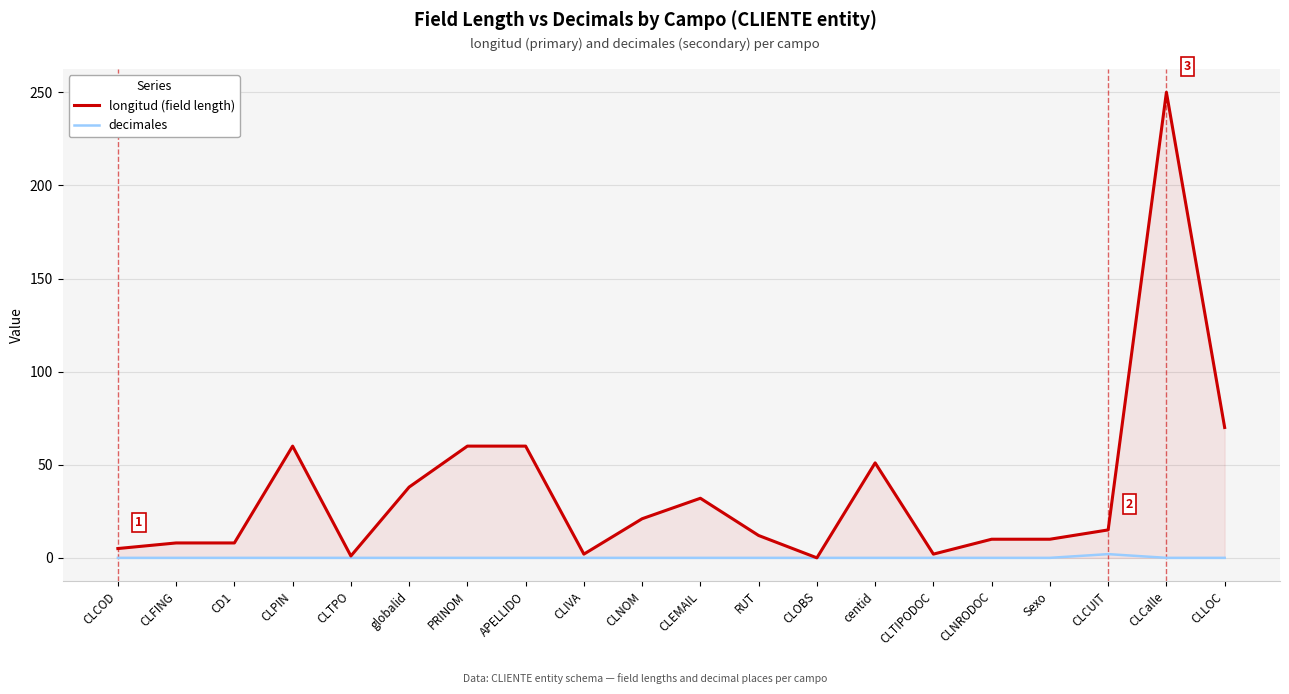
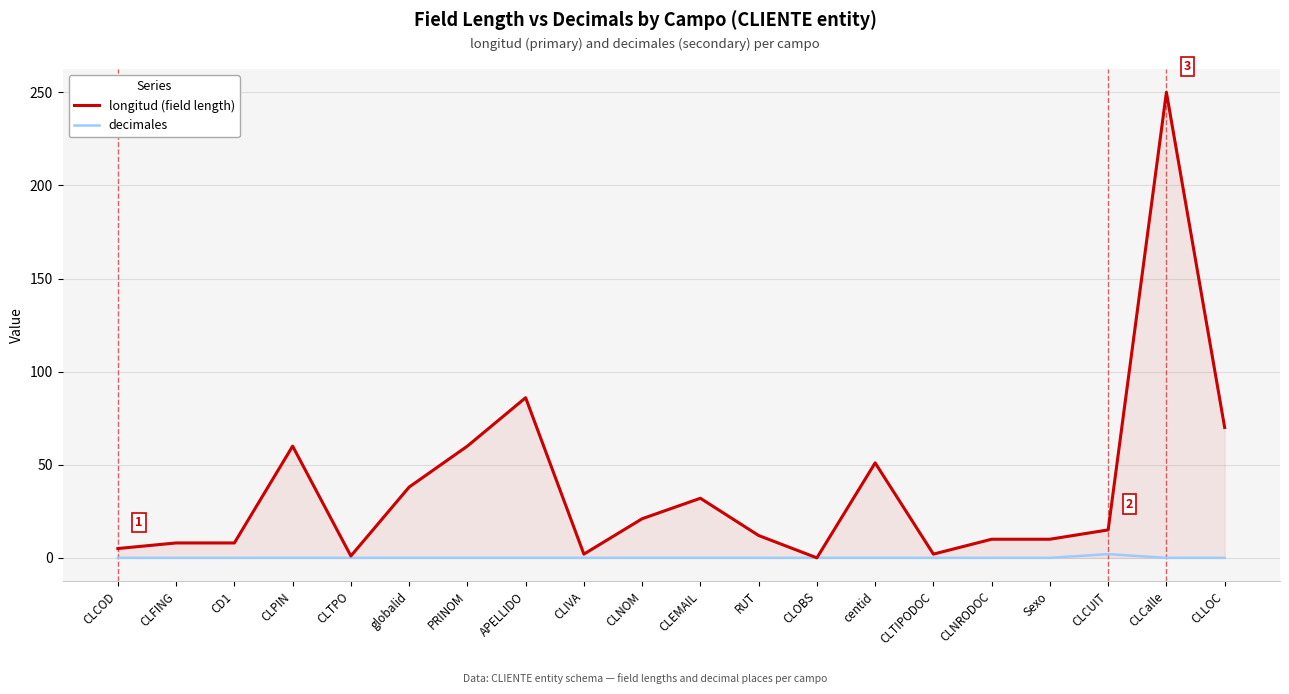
longitud (field length), APELLIDO: 60 -> 86
